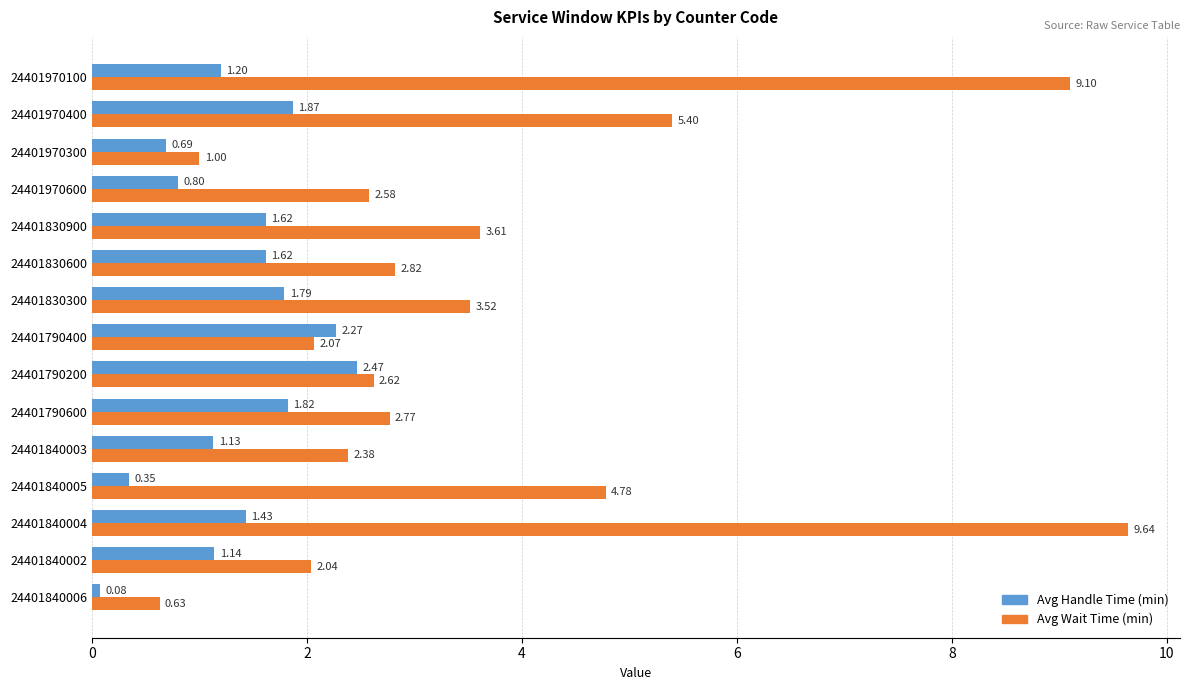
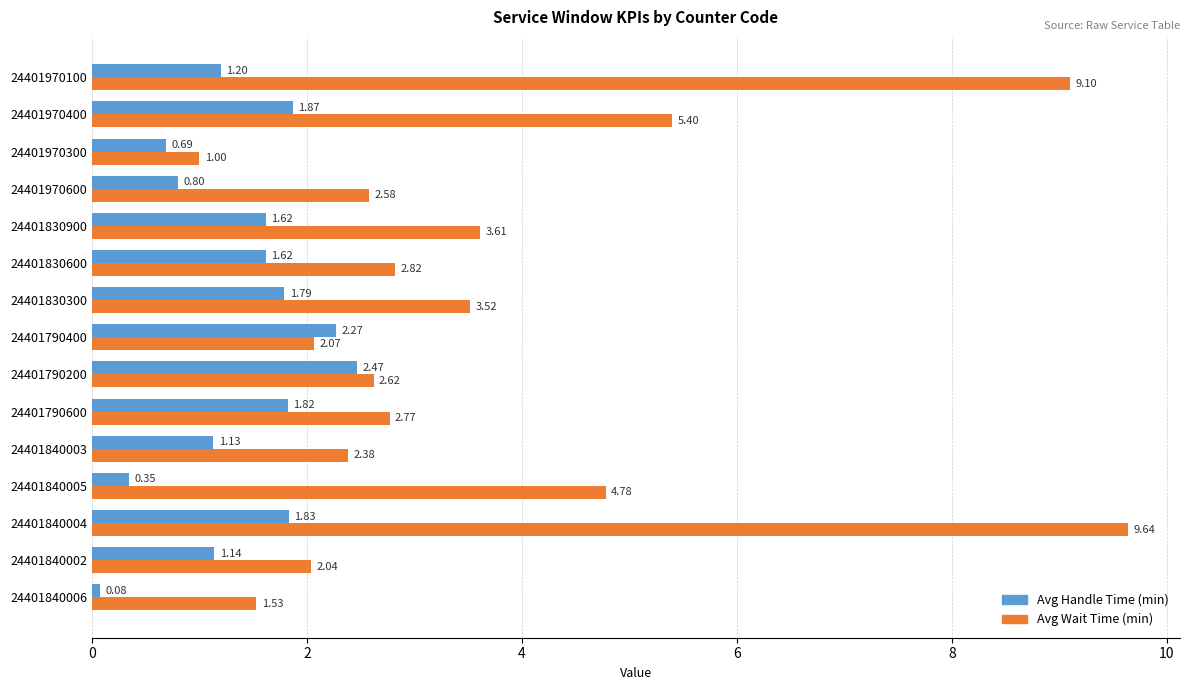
Avg Handle Time (min), 24401840004: 1.43 -> 1.83
Avg Wait Time (min), 24401840006: 0.63 -> 1.53
